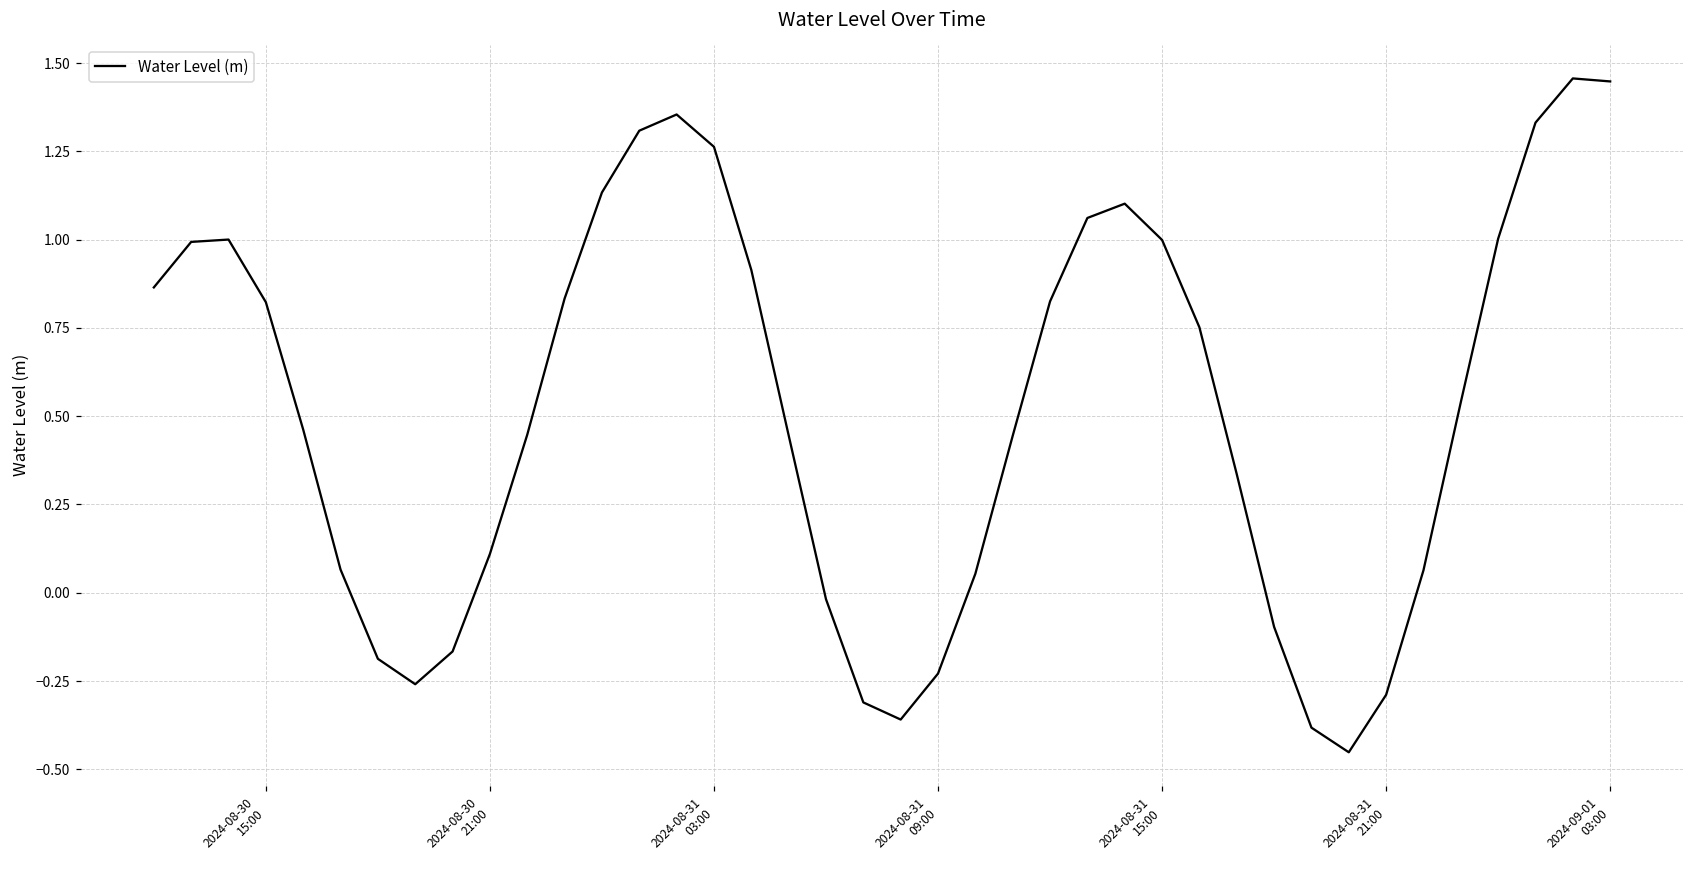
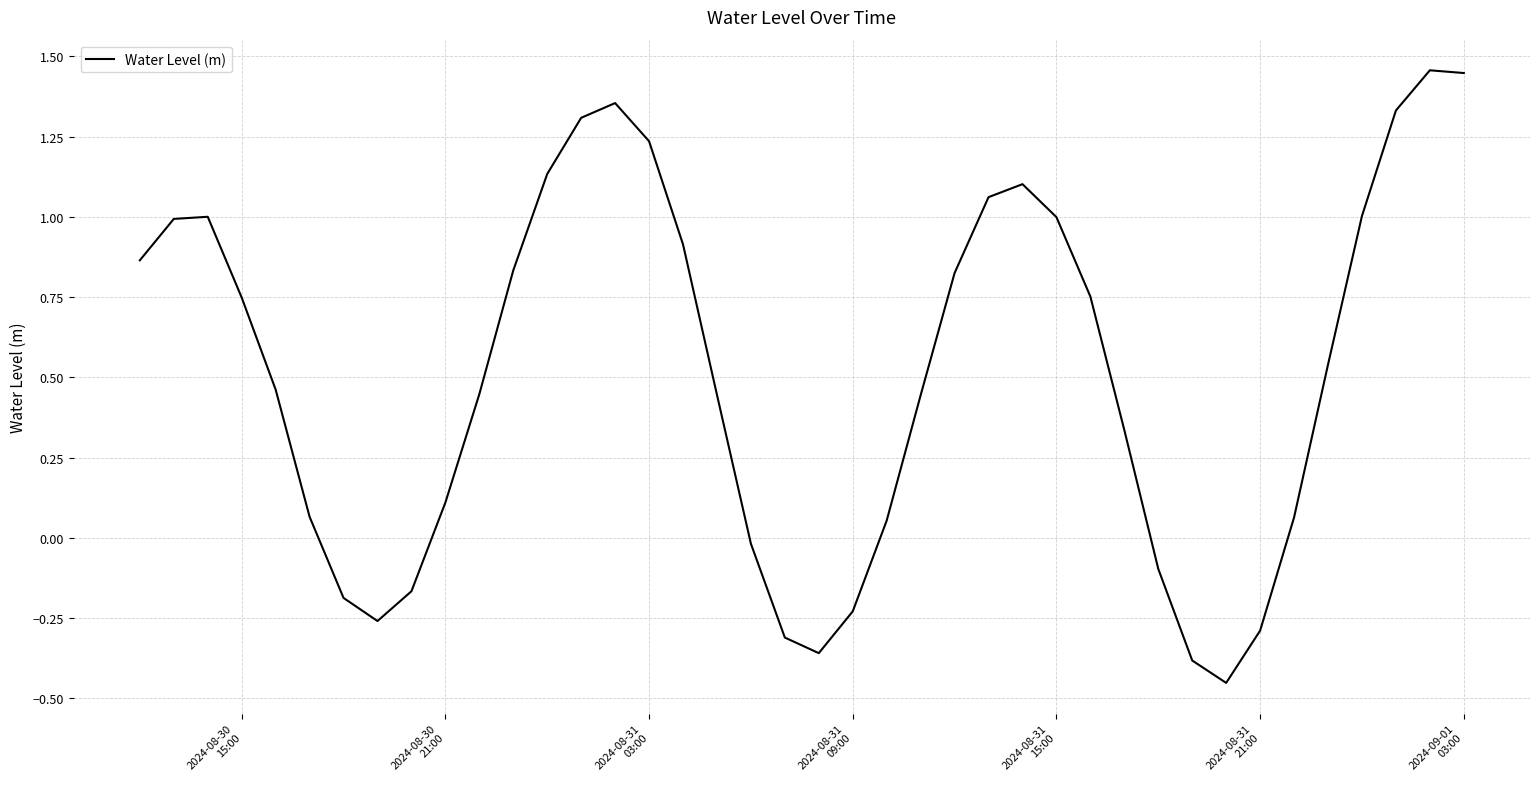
2024-08-30 15:00: 0.82 -> 0.75
2024-08-31 03:00: 1.26 -> 1.24
